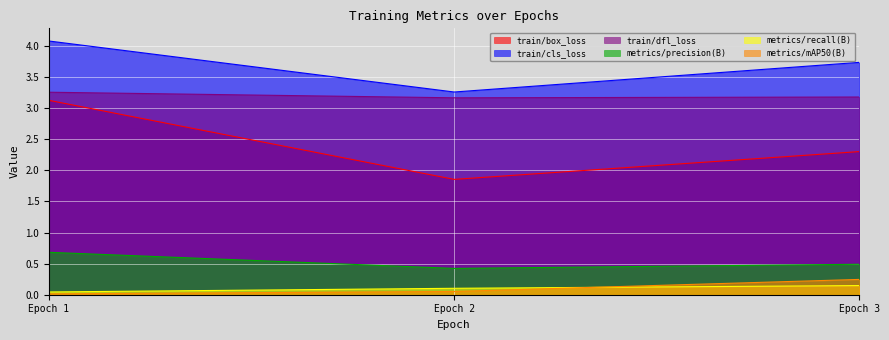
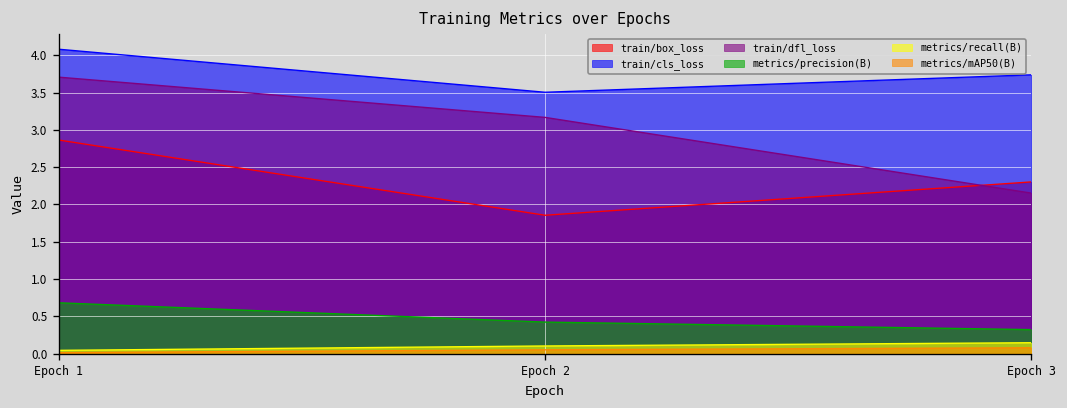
train/box_loss, Epoch 1: 3.1 -> 2.9
train/dfl_loss, Epoch 1: 3.3 -> 3.7
train/cls_loss, Epoch 2: 3.3 -> 3.5
train/dfl_loss, Epoch 3: 3.2 -> 2.2
metrics/precision(B), Epoch 3: 0.5 -> 0.3
metrics/mAP50(B), Epoch 3: 0.2 -> 0.1
